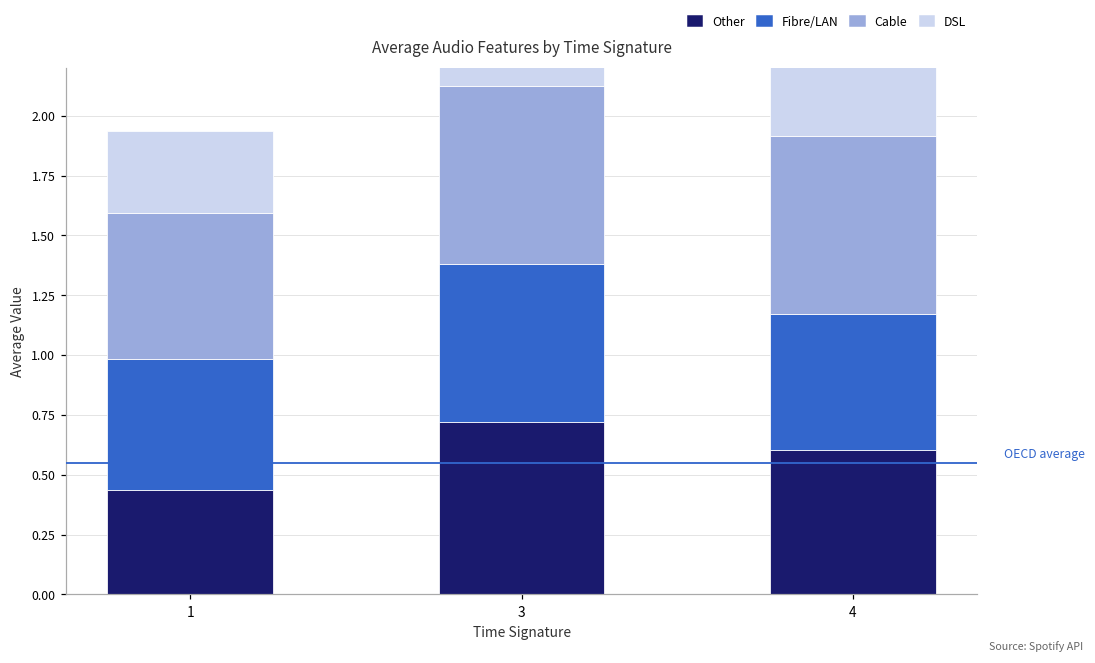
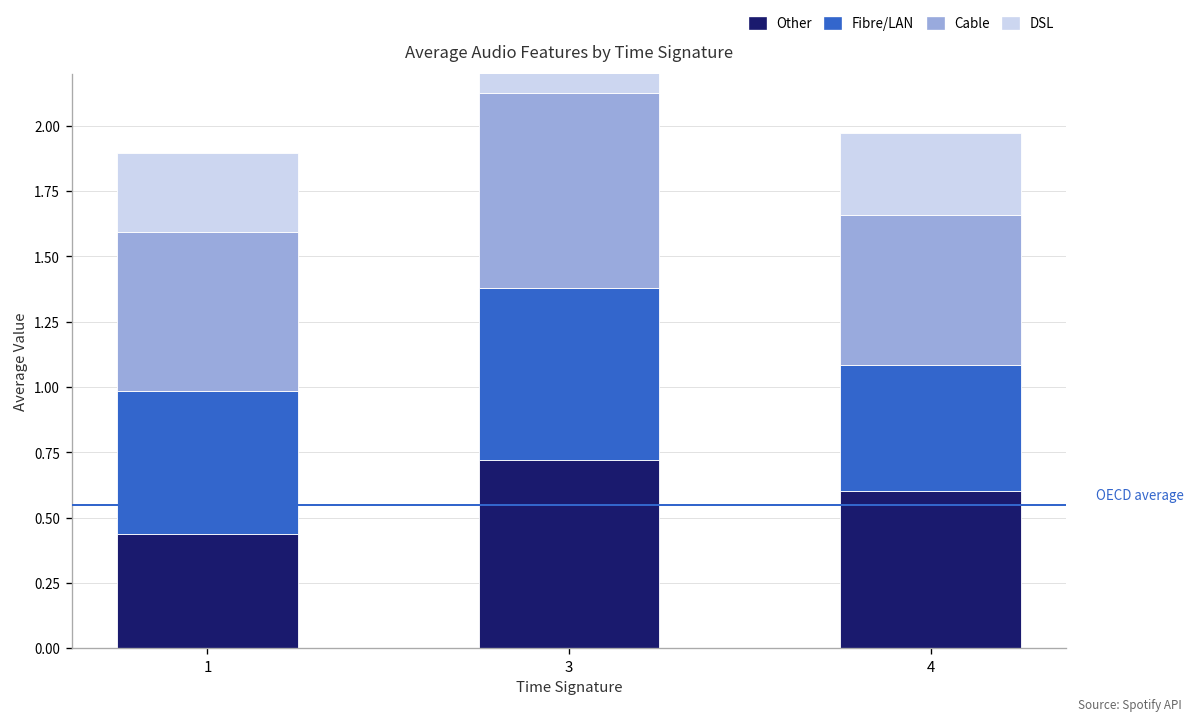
DSL, 1: 0.34 -> 0.30
Fibre/LAN, 4: 0.57 -> 0.48
Cable, 4: 0.74 -> 0.57
